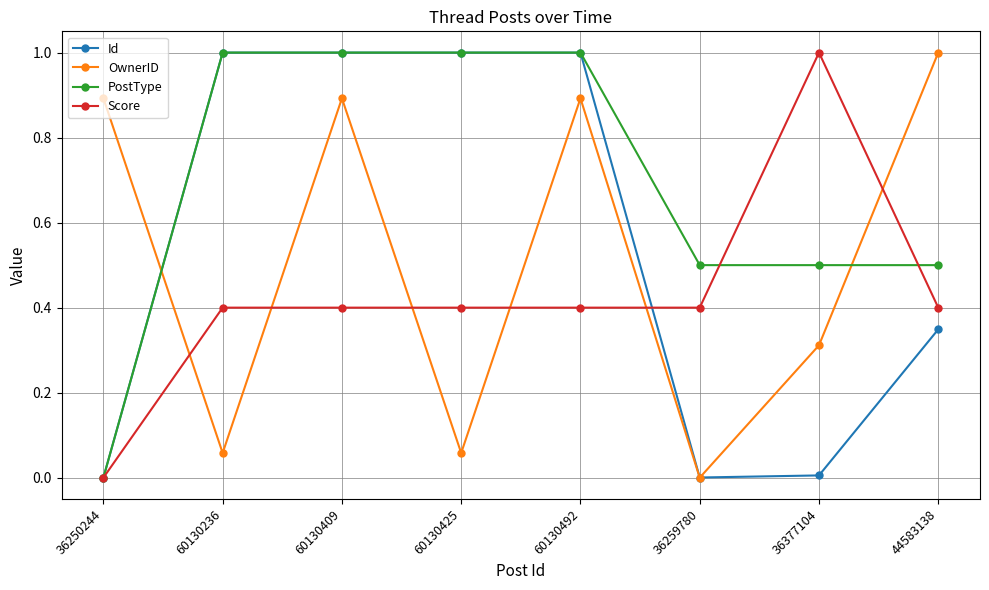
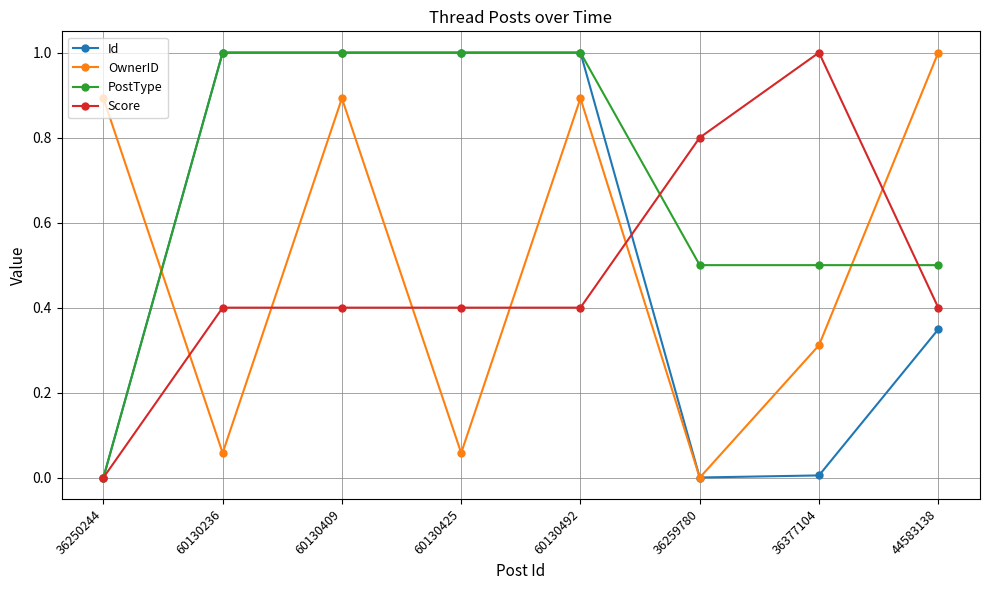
Score, 36259780: 0.40 -> 0.80
